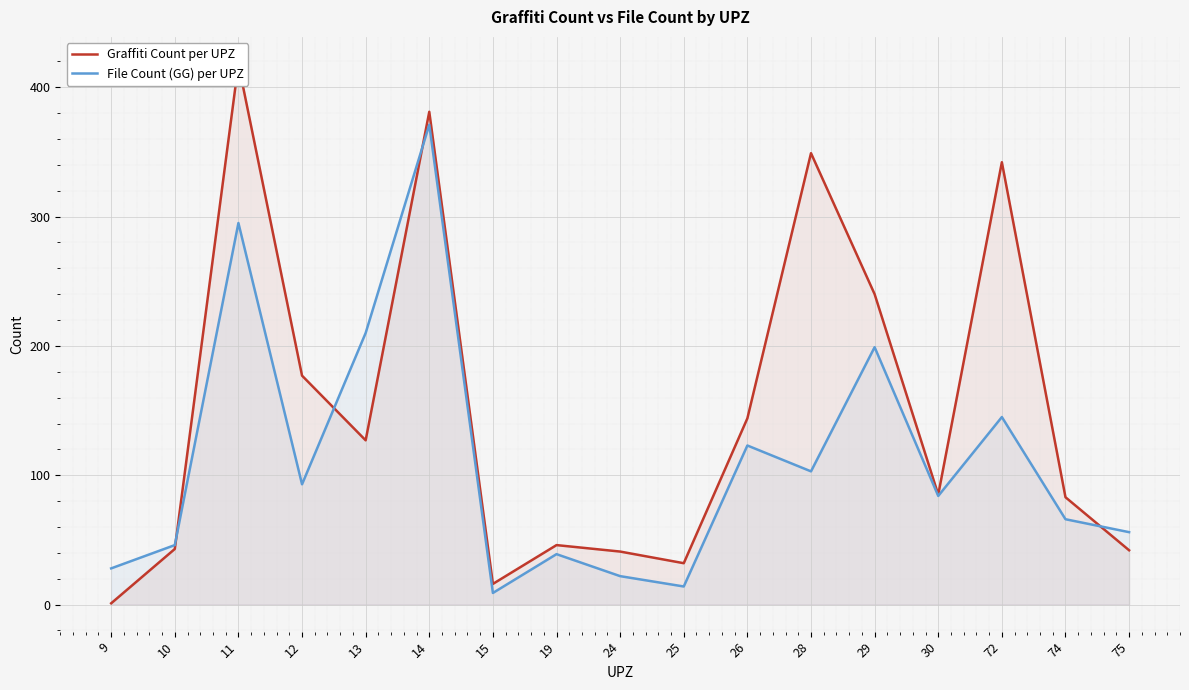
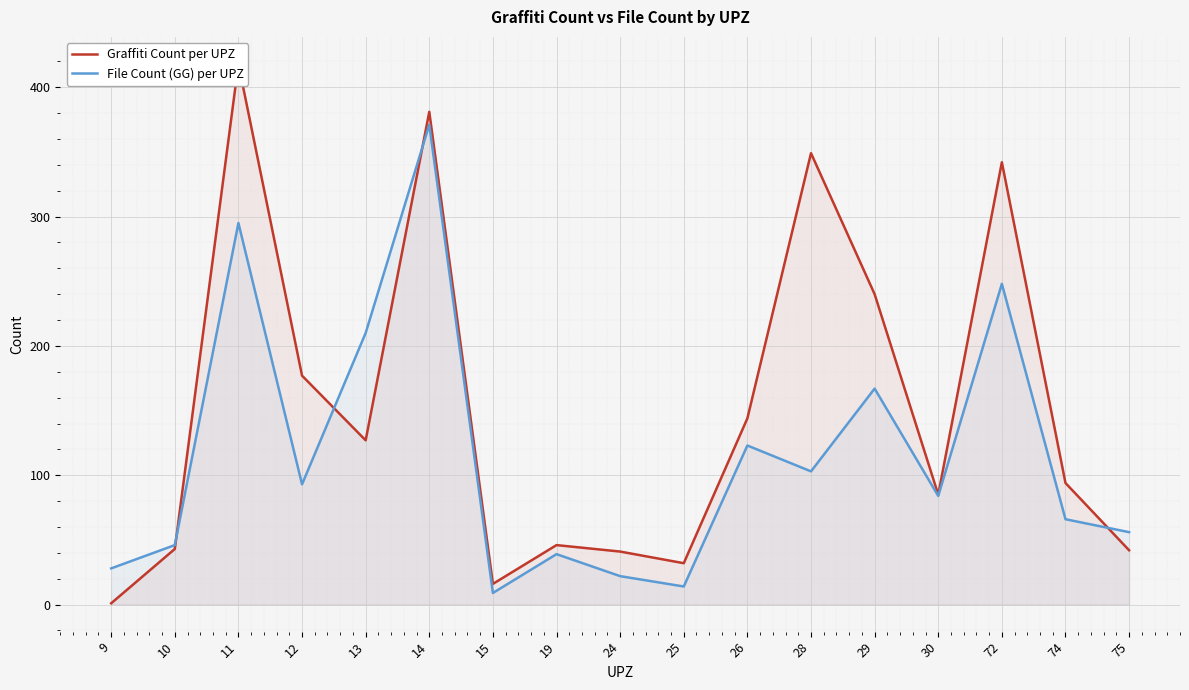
File Count (GG) per UPZ, 29: 199 -> 167
File Count (GG) per UPZ, 72: 145 -> 248
Graffiti Count per UPZ, 74: 83 -> 94
